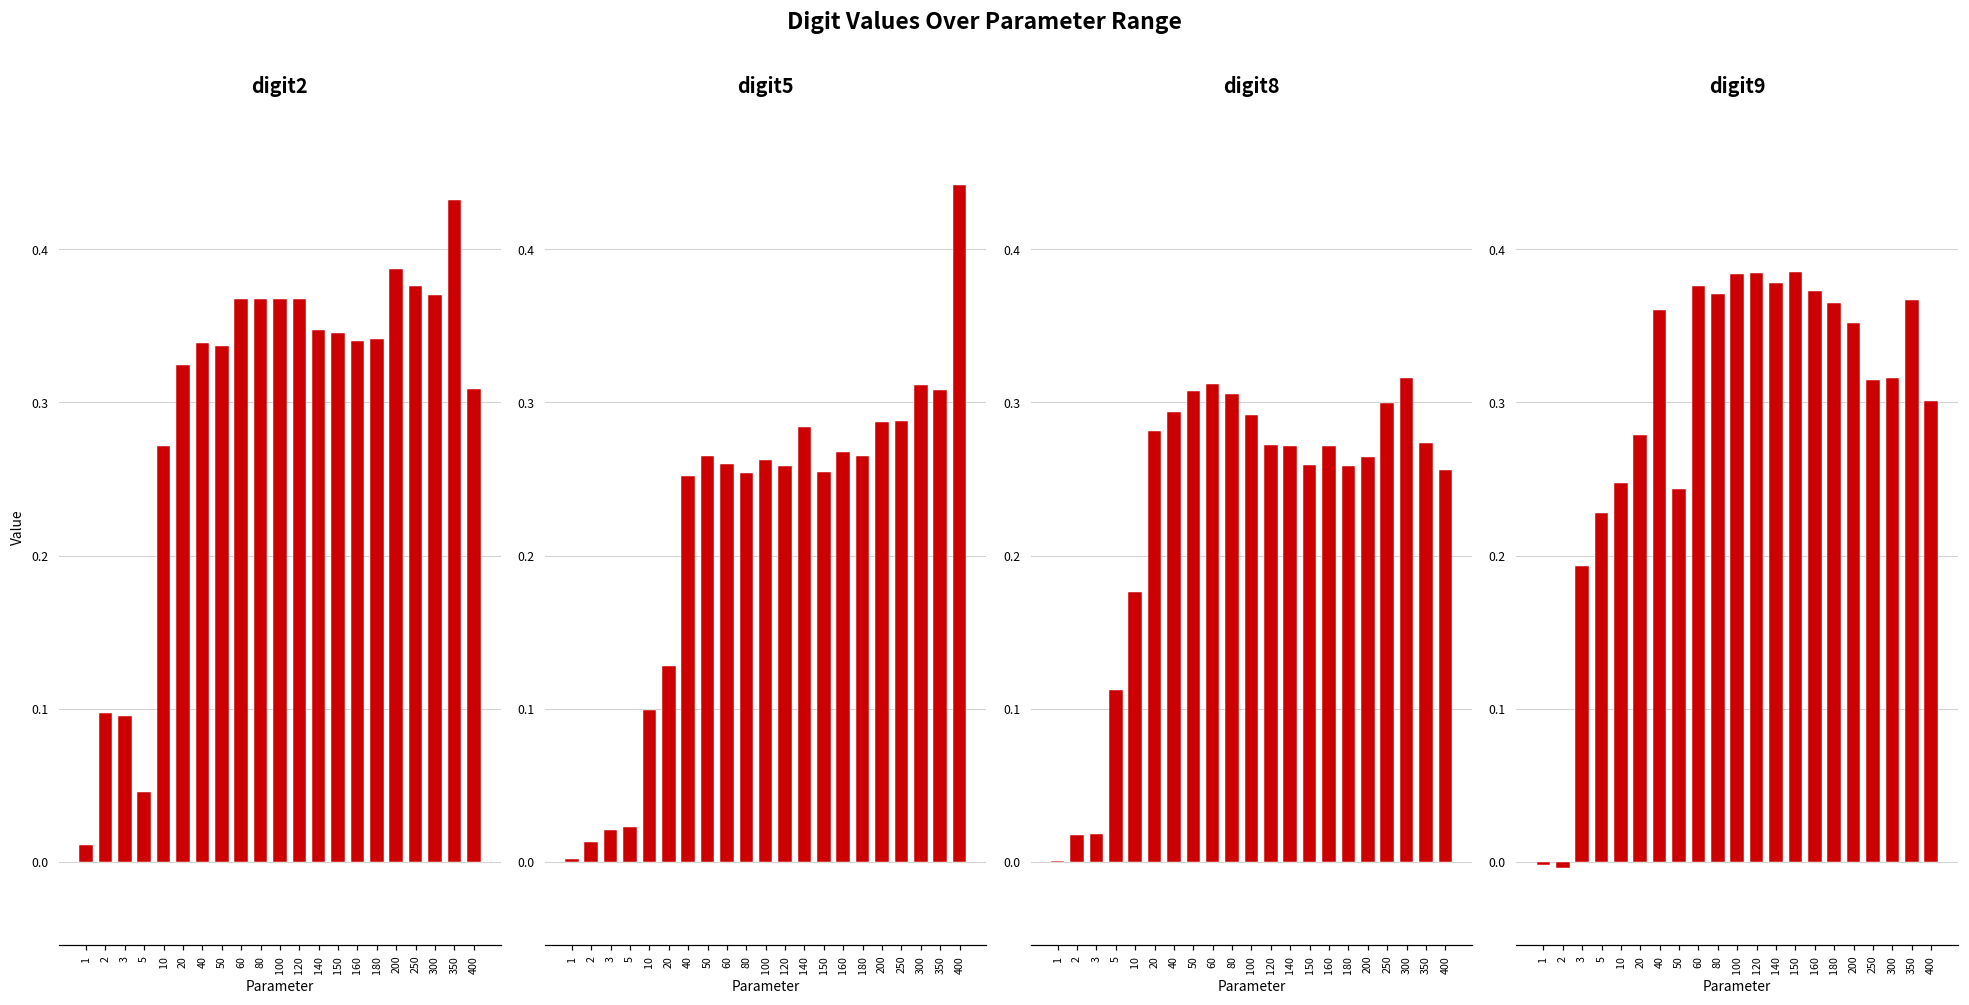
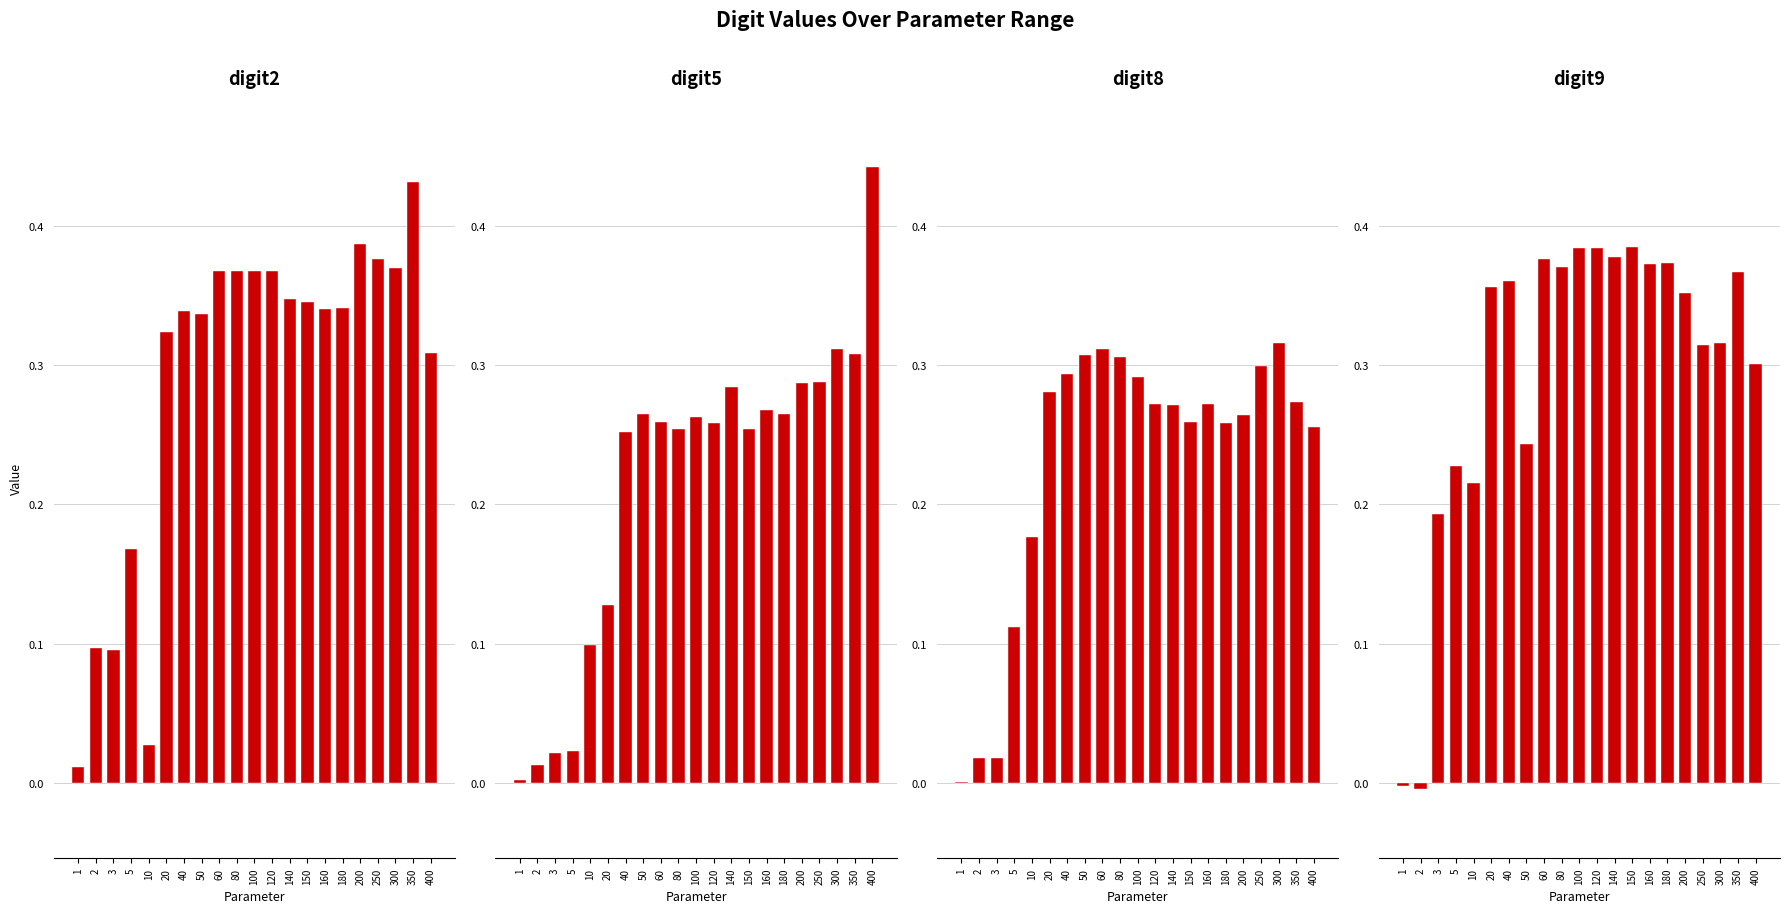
digit2, 5: 0.045 -> 0.168
digit2, 10: 0.272 -> 0.027
digit9, 10: 0.248 -> 0.215
digit9, 20: 0.279 -> 0.356
digit9, 180: 0.365 -> 0.374
